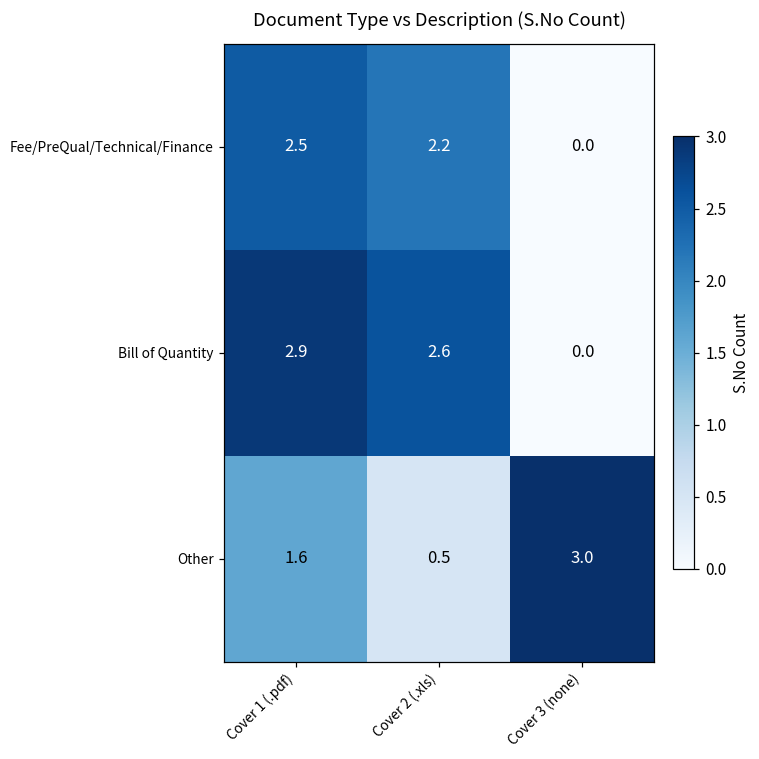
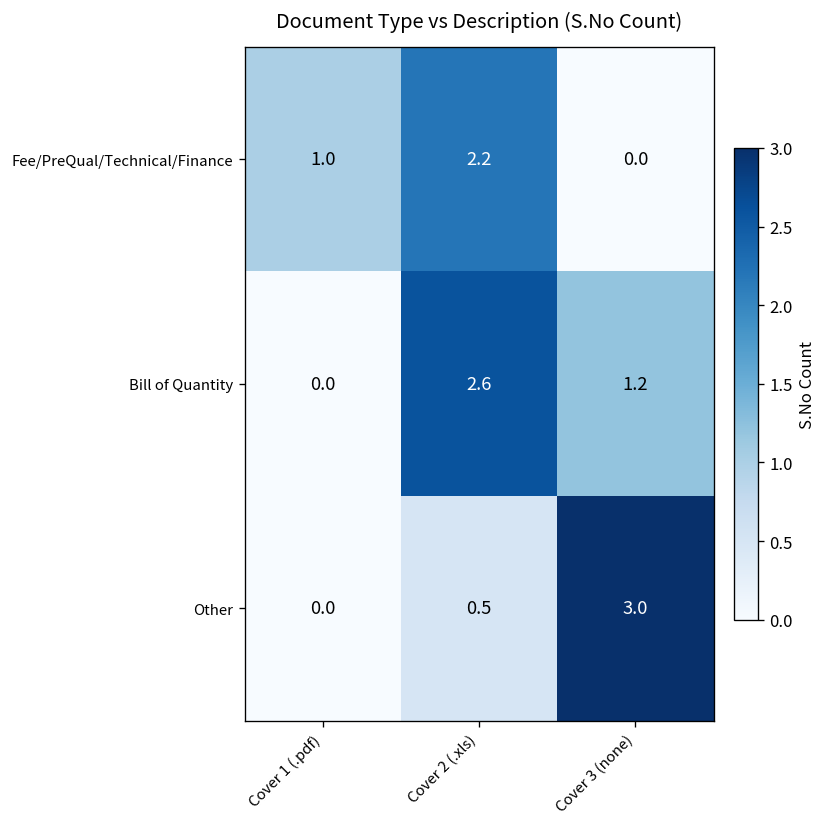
Fee/PreQual/Technical/Finance, Cover 1 (.pdf): 2.5 -> 1.0
Bill of Quantity, Cover 1 (.pdf): 2.9 -> 0.0
Bill of Quantity, Cover 3 (none): 0.0 -> 1.2
Other, Cover 1 (.pdf): 1.6 -> 0.0
